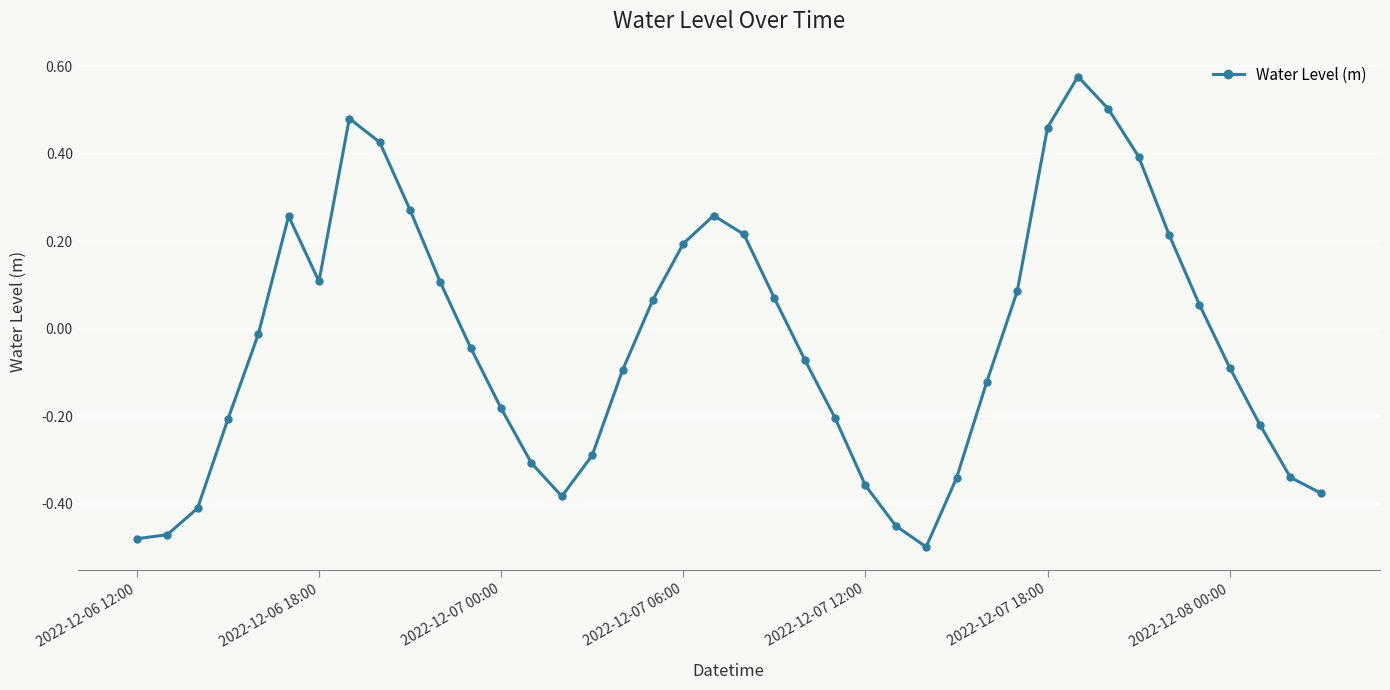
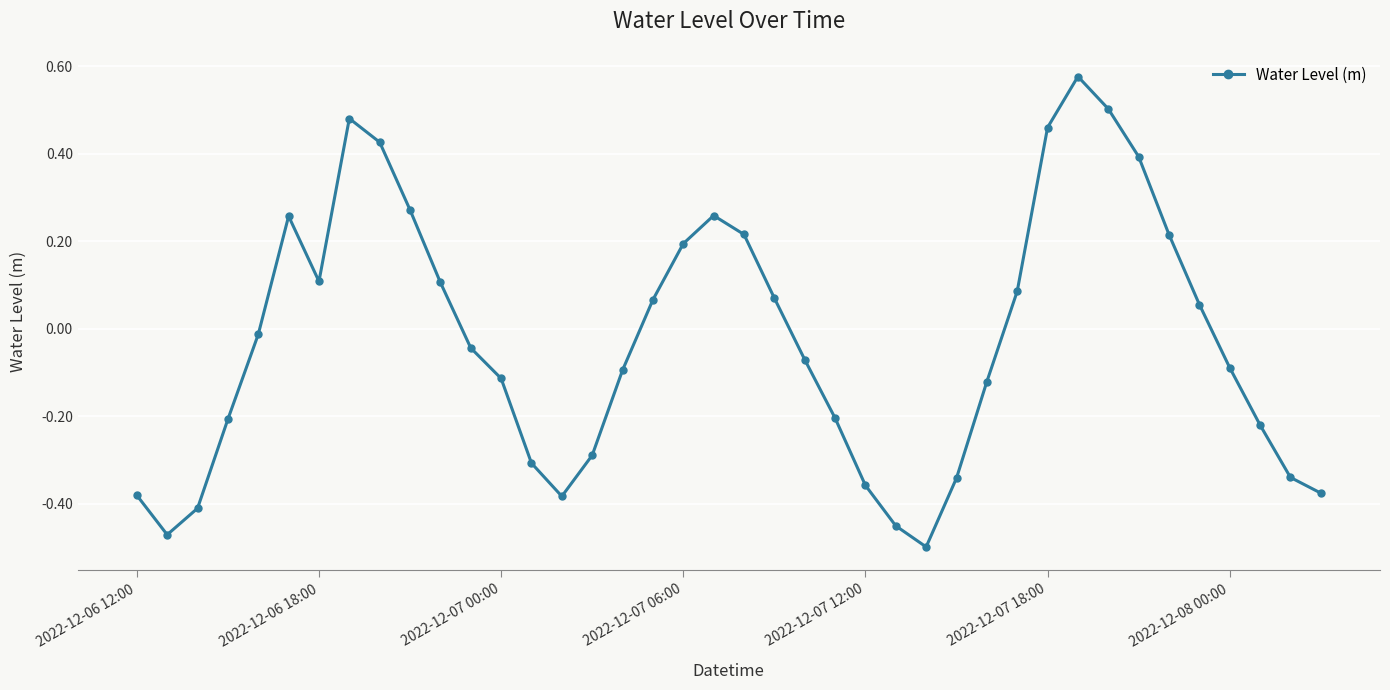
2022-12-06 12:00: -0.48 -> -0.38
2022-12-07 00:00: -0.18 -> -0.11
